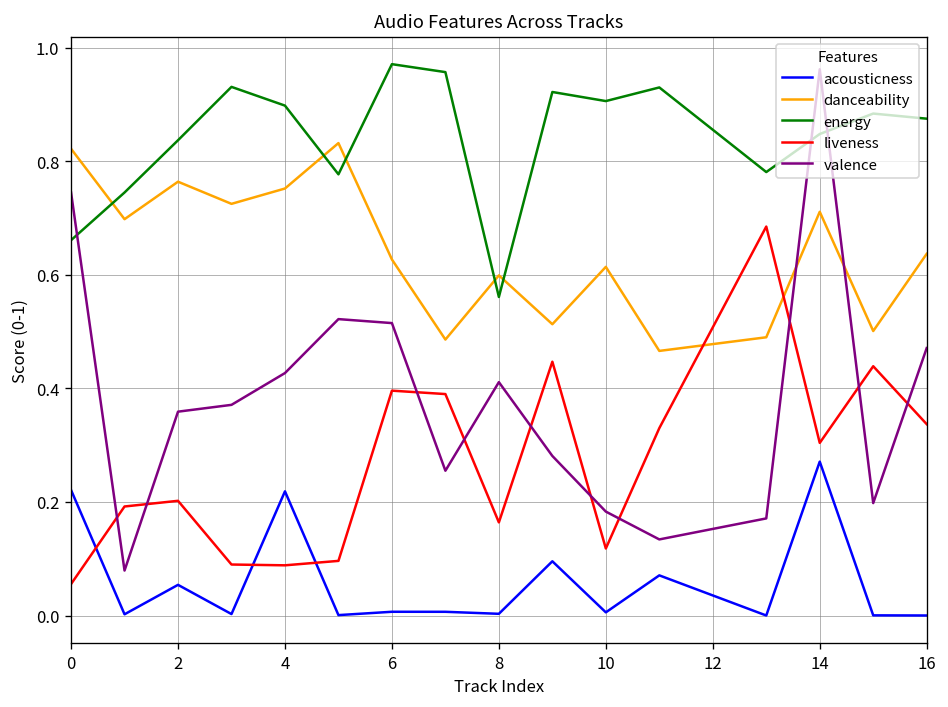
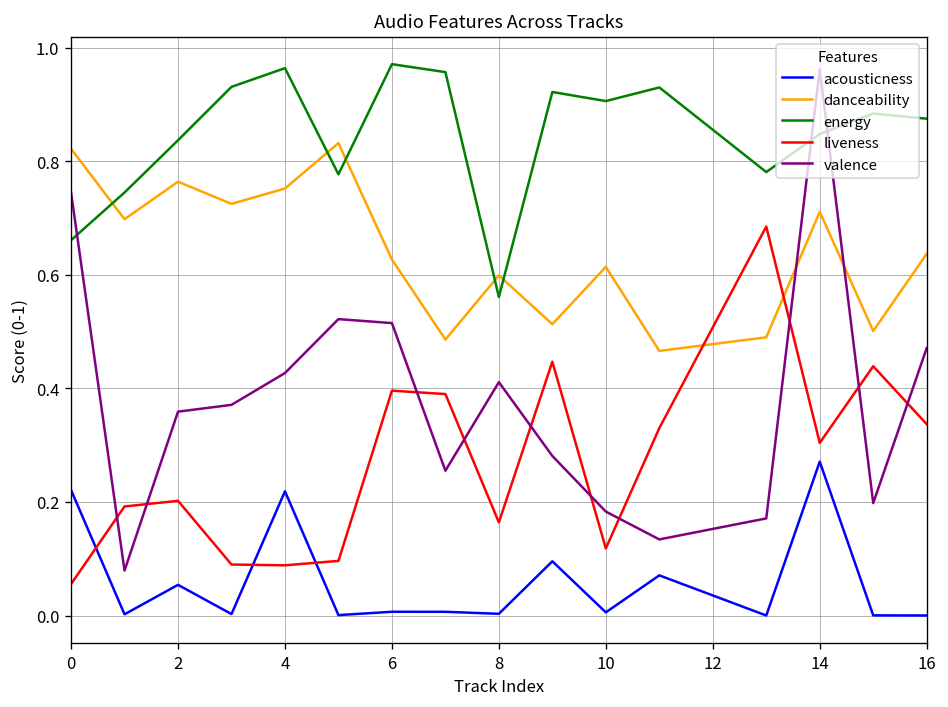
energy, 4: 0.90 -> 0.96
